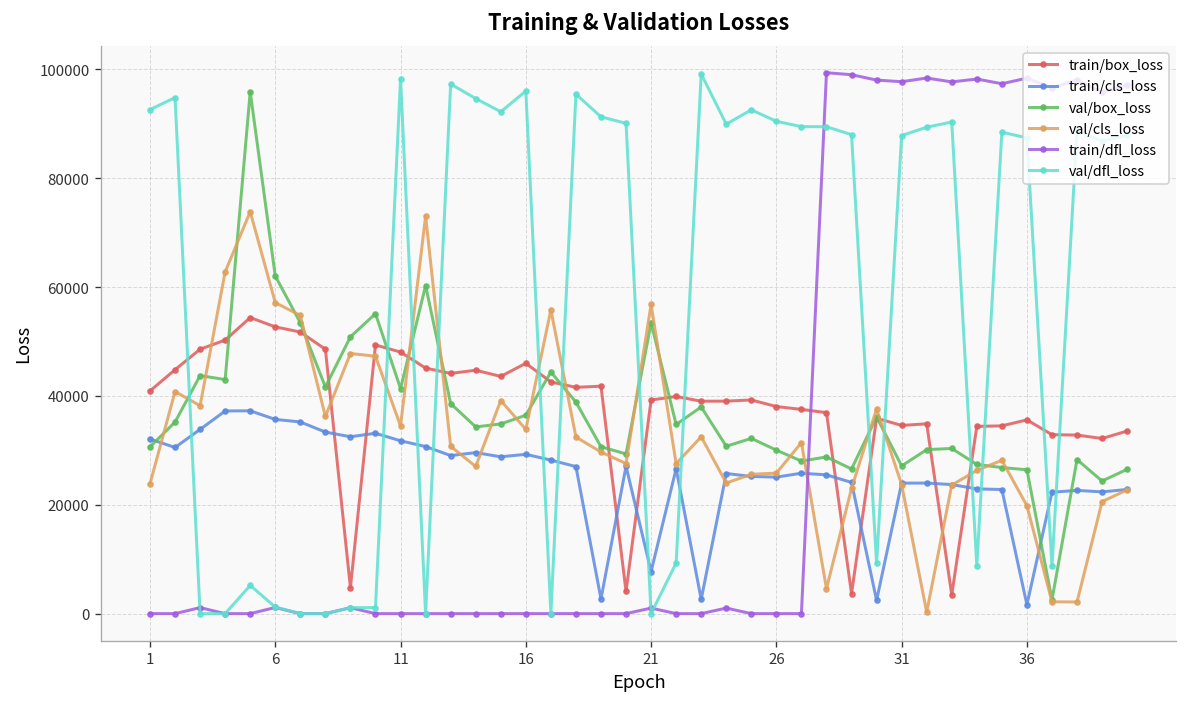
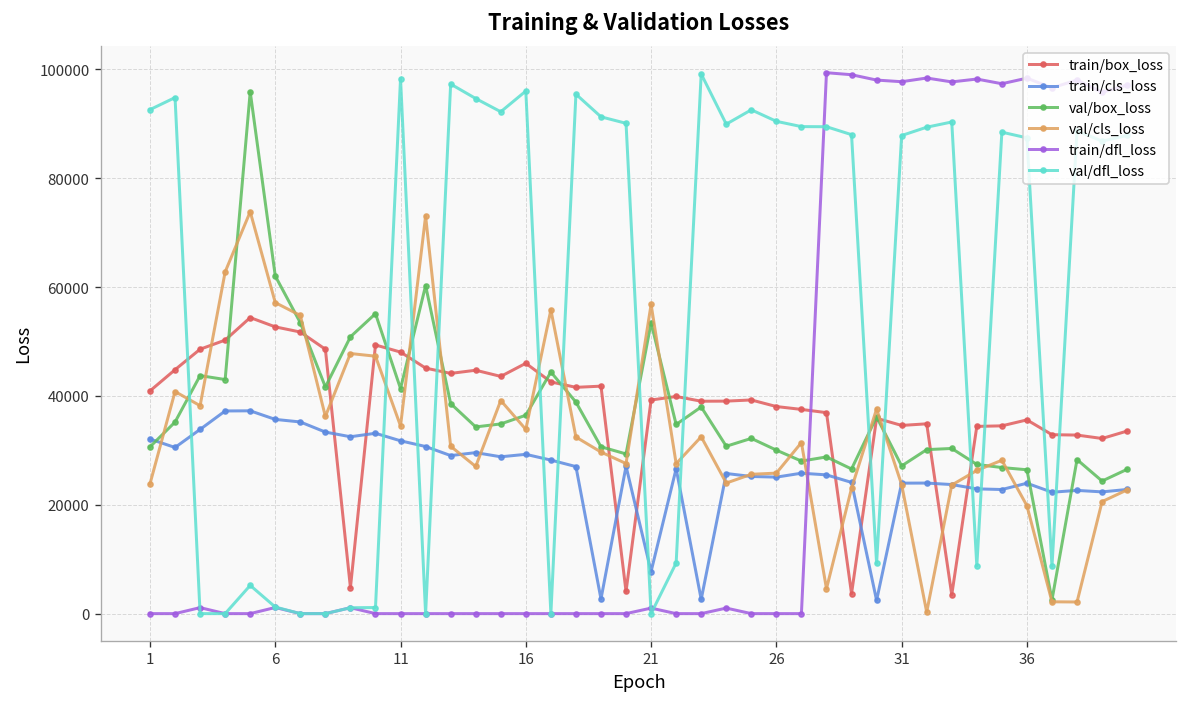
train/cls_loss, 36: 2000 -> 24000
